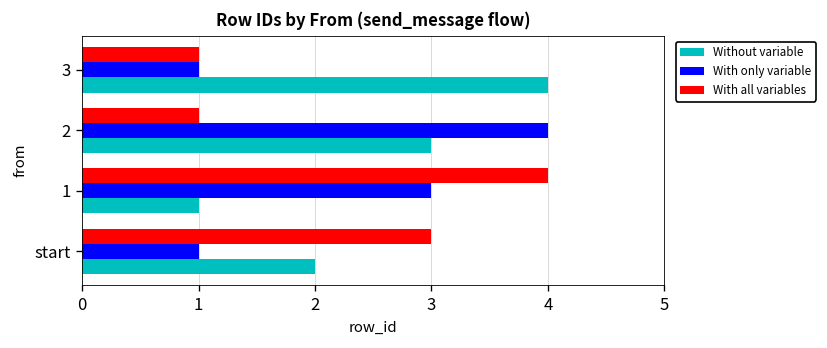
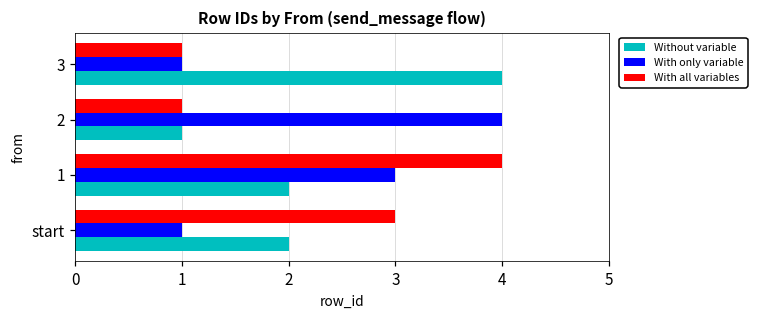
Without variable, 2: 3 -> 1
Without variable, 1: 1 -> 2
